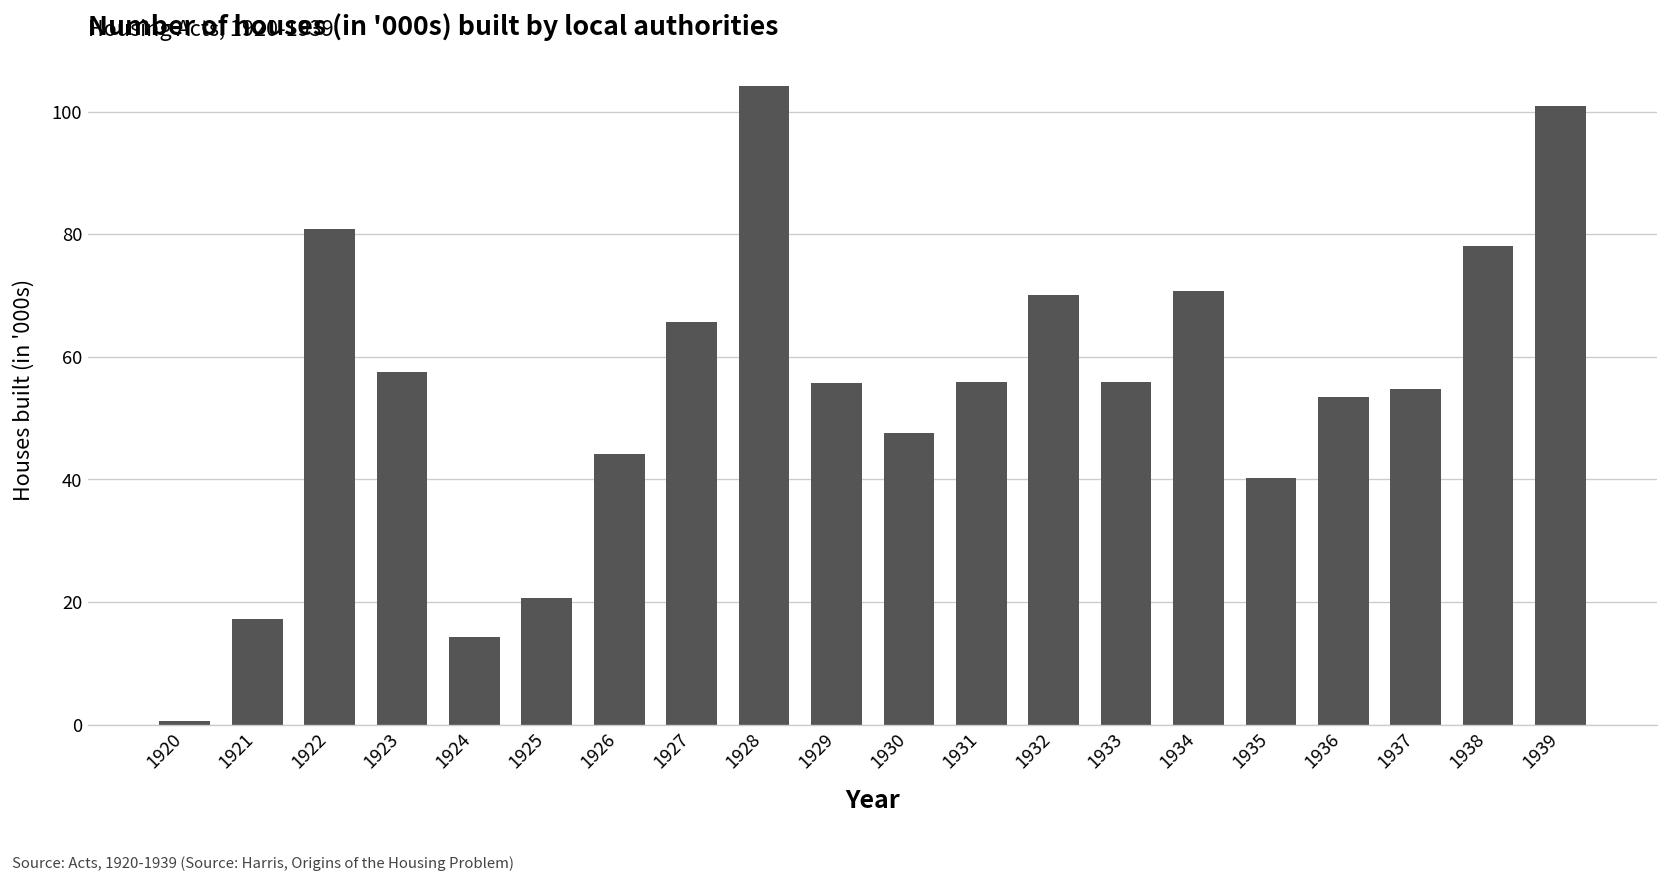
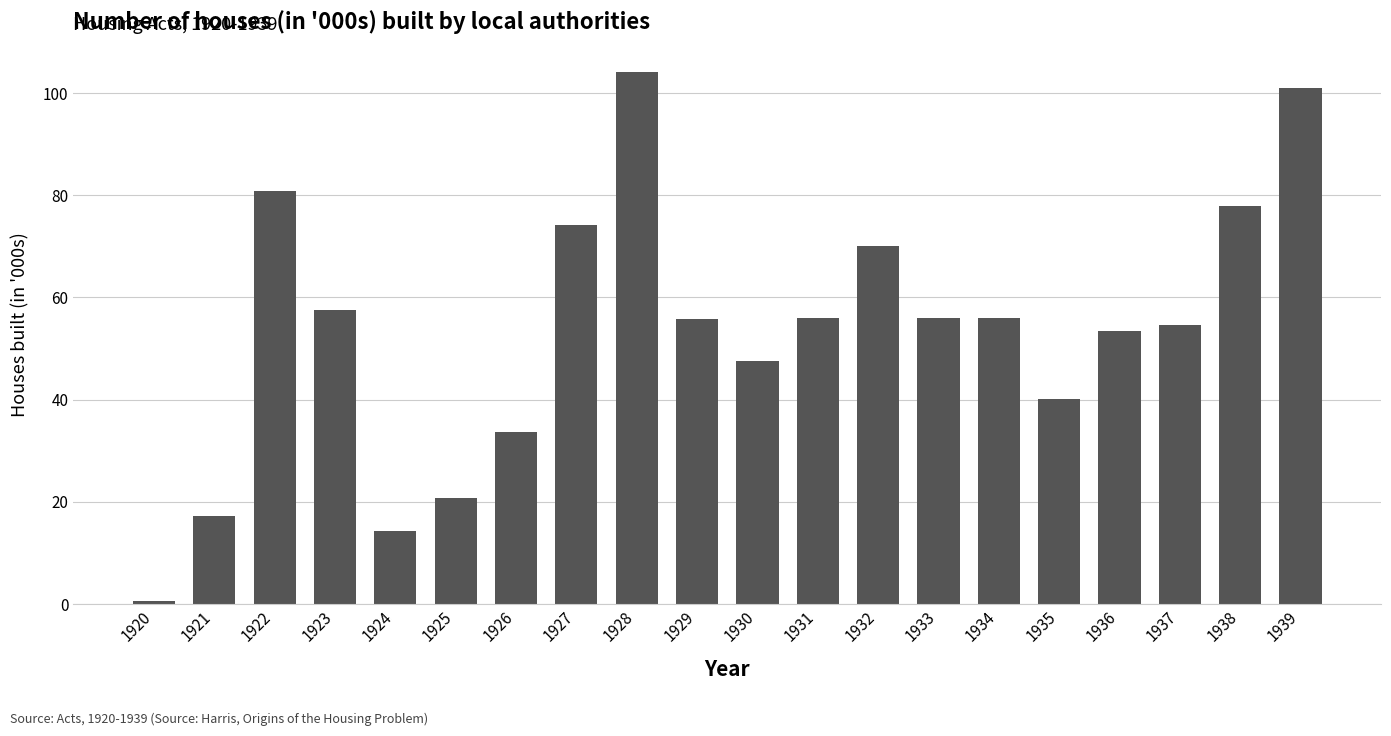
1926: 44 -> 34
1927: 66 -> 74
1934: 71 -> 56
